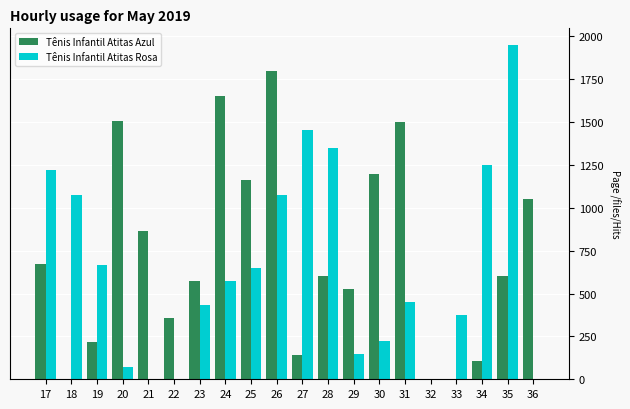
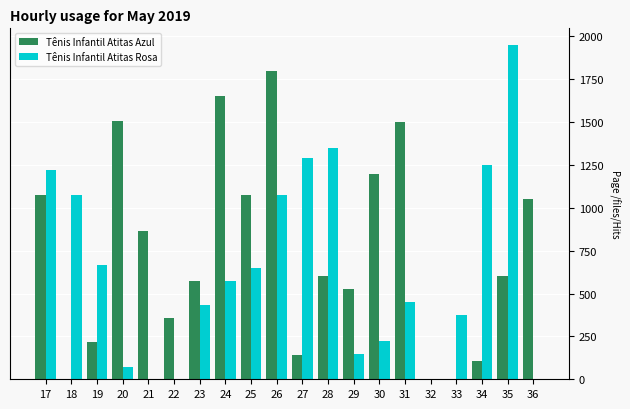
Tênis Infantil Atitas Azul, 17: 670 -> 1080
Tênis Infantil Atitas Azul, 25: 1160 -> 1080
Tênis Infantil Atitas Rosa, 27: 1450 -> 1290
